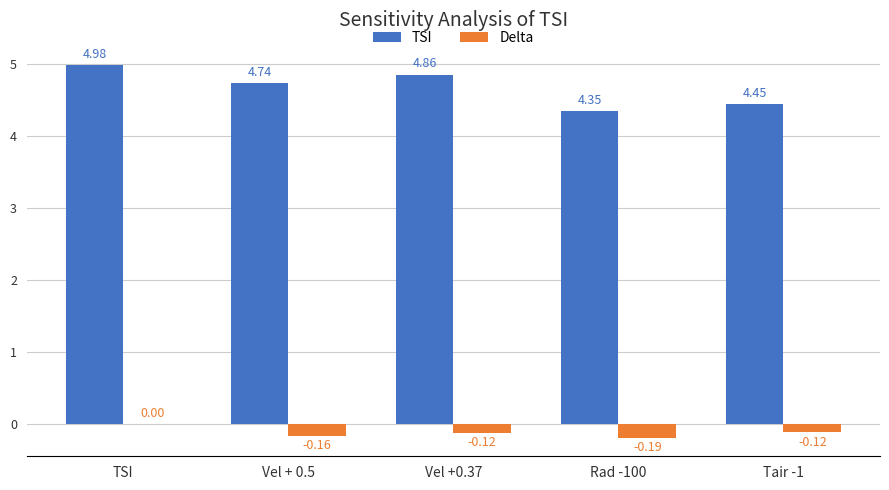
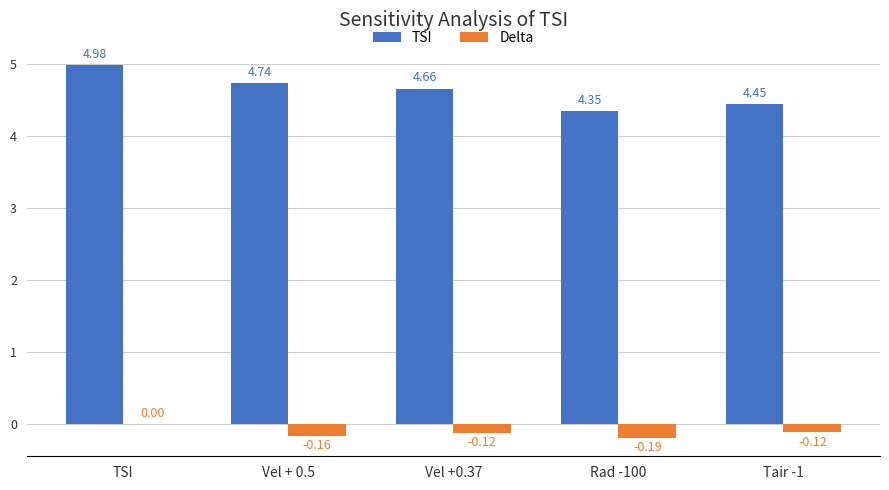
TSI, Vel +0.37: 4.86 -> 4.66
